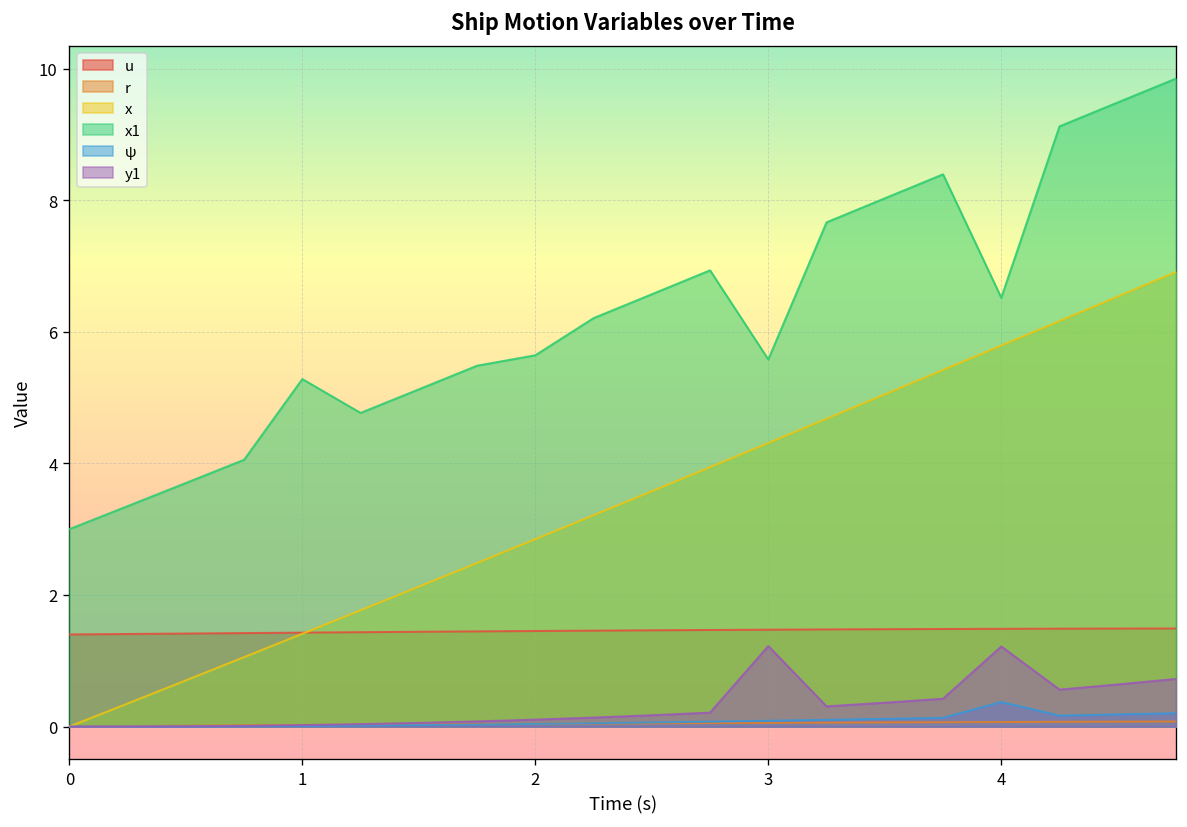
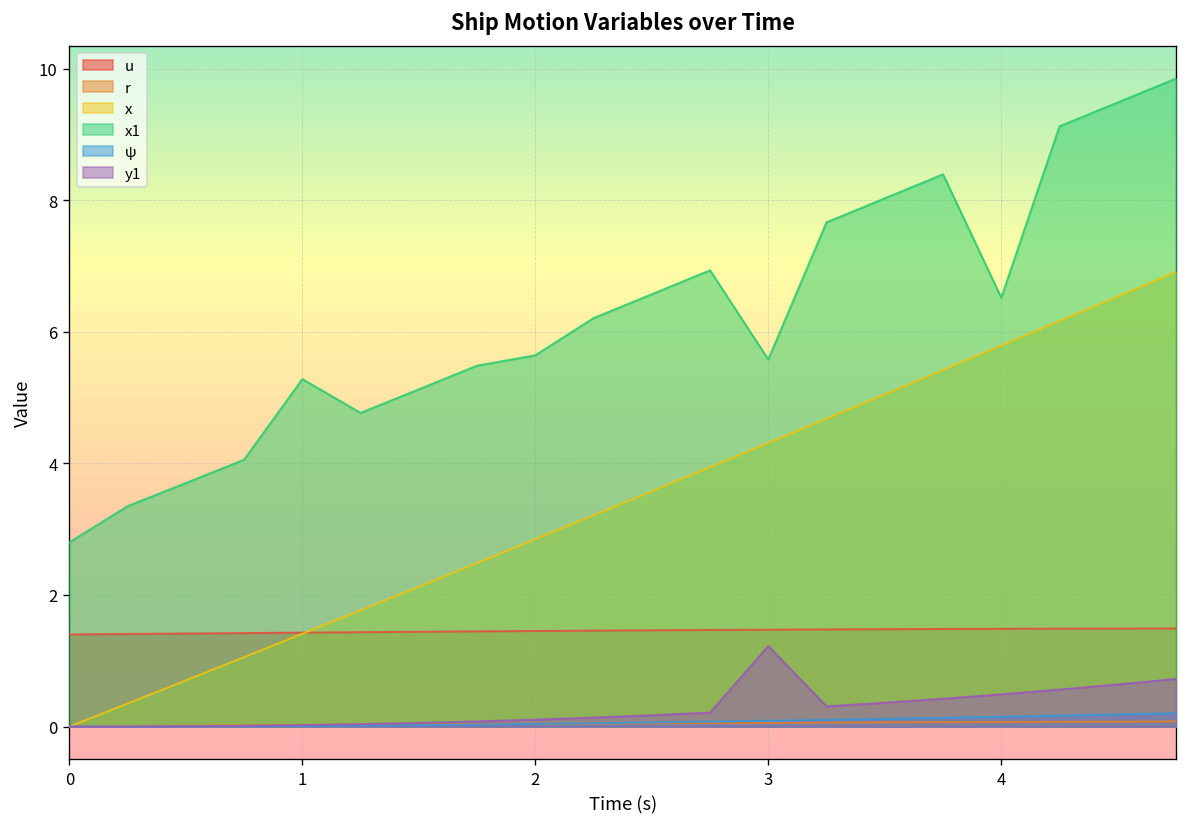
x1, 0: 3.0 -> 2.8
ψ, 4: 0.4 -> 0.1
y1, 4: 1.2 -> 0.5
